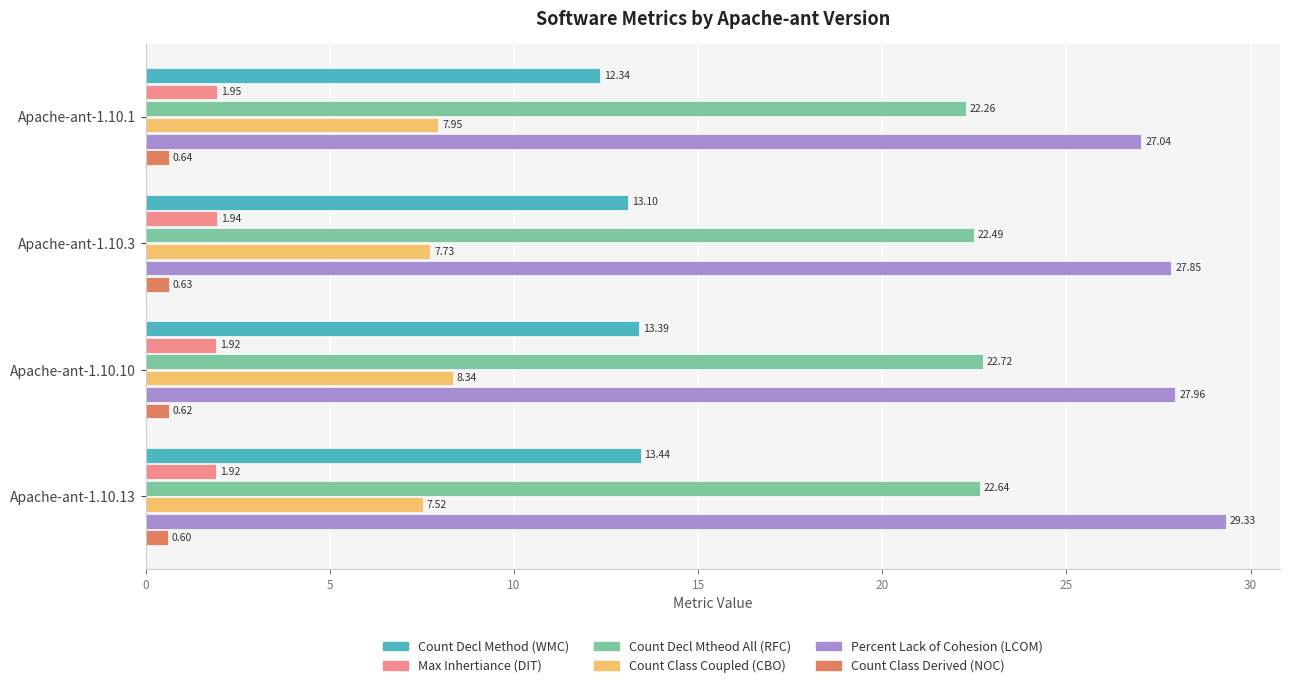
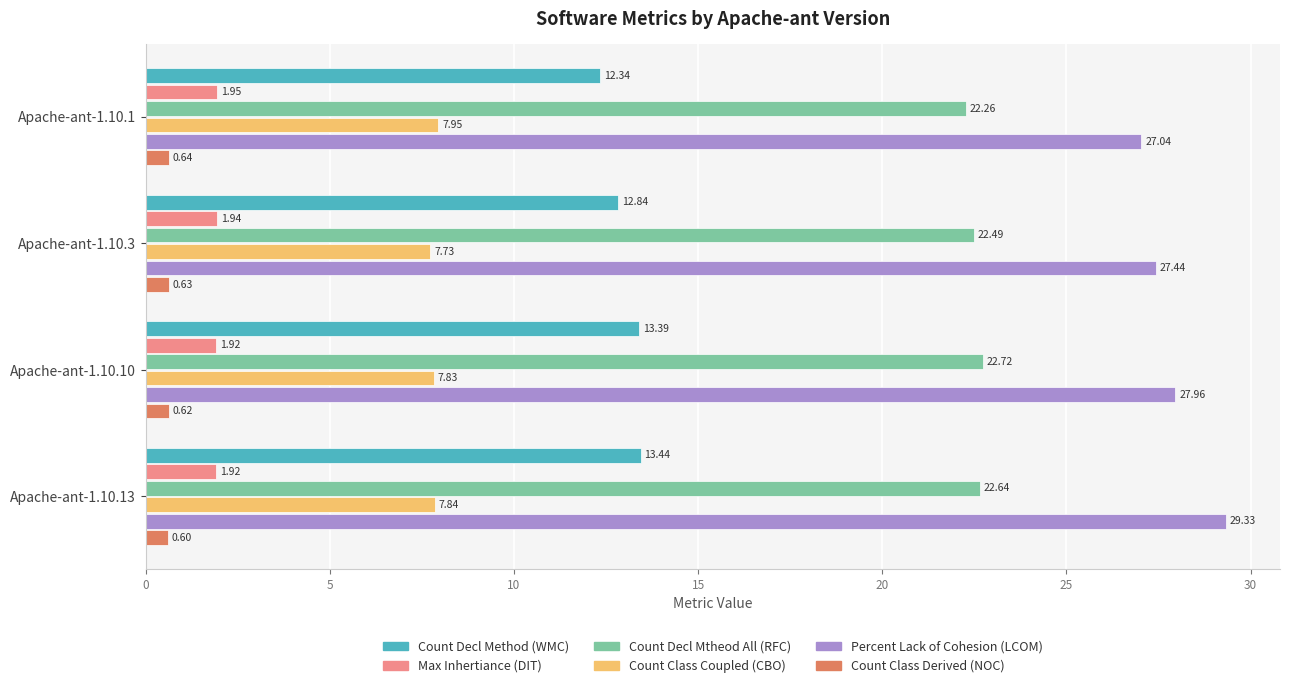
Count Decl Method (WMC), Apache-ant-1.10.3: 13.10 -> 12.84
Percent Lack of Cohesion (LCOM), Apache-ant-1.10.3: 27.85 -> 27.44
Count Class Coupled (CBO), Apache-ant-1.10.10: 8.34 -> 7.83
Count Class Coupled (CBO), Apache-ant-1.10.13: 7.52 -> 7.84
